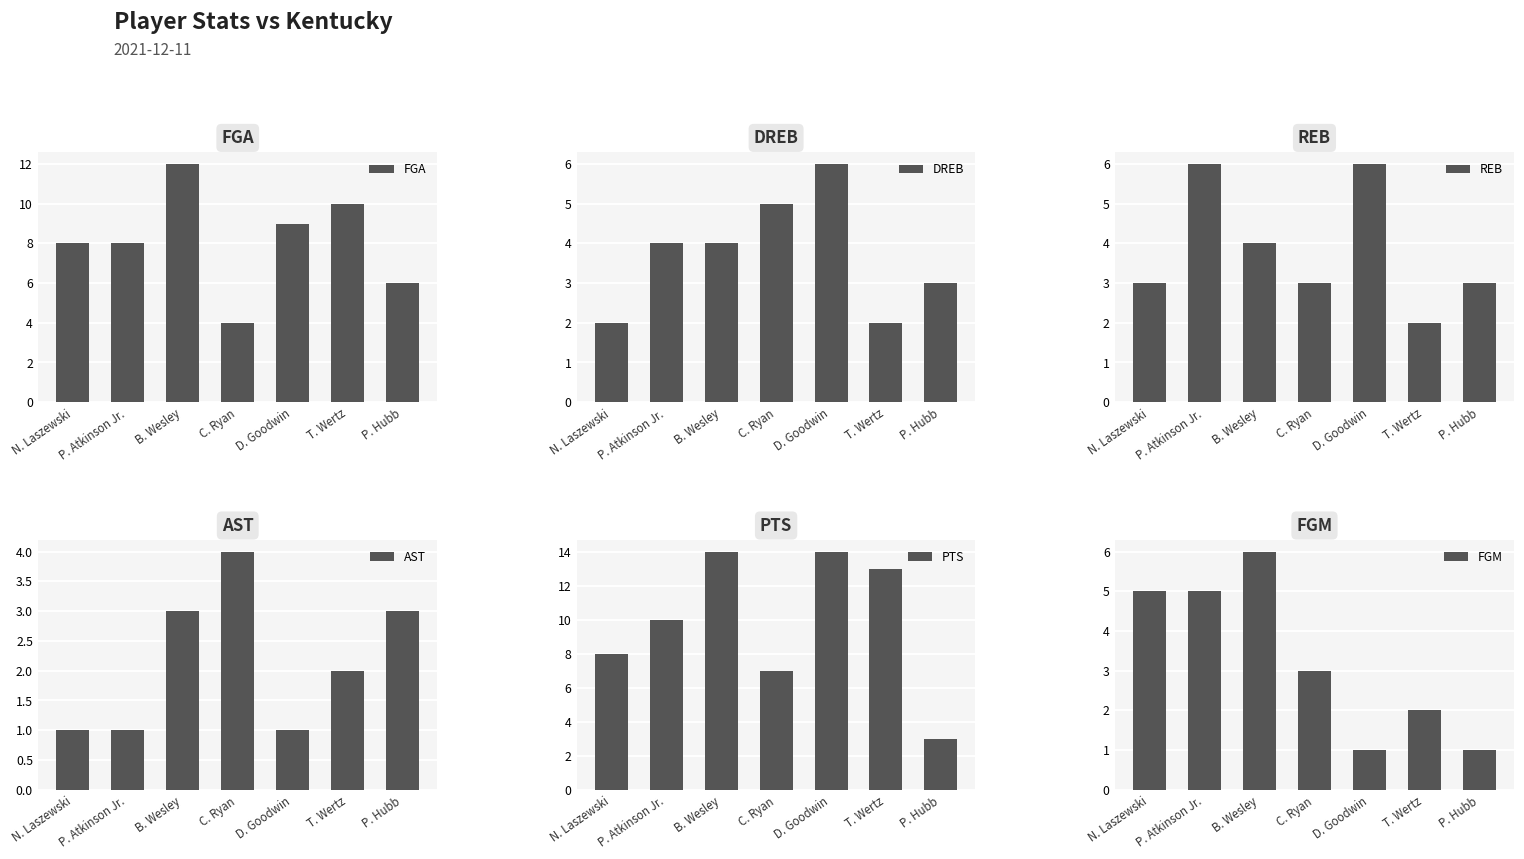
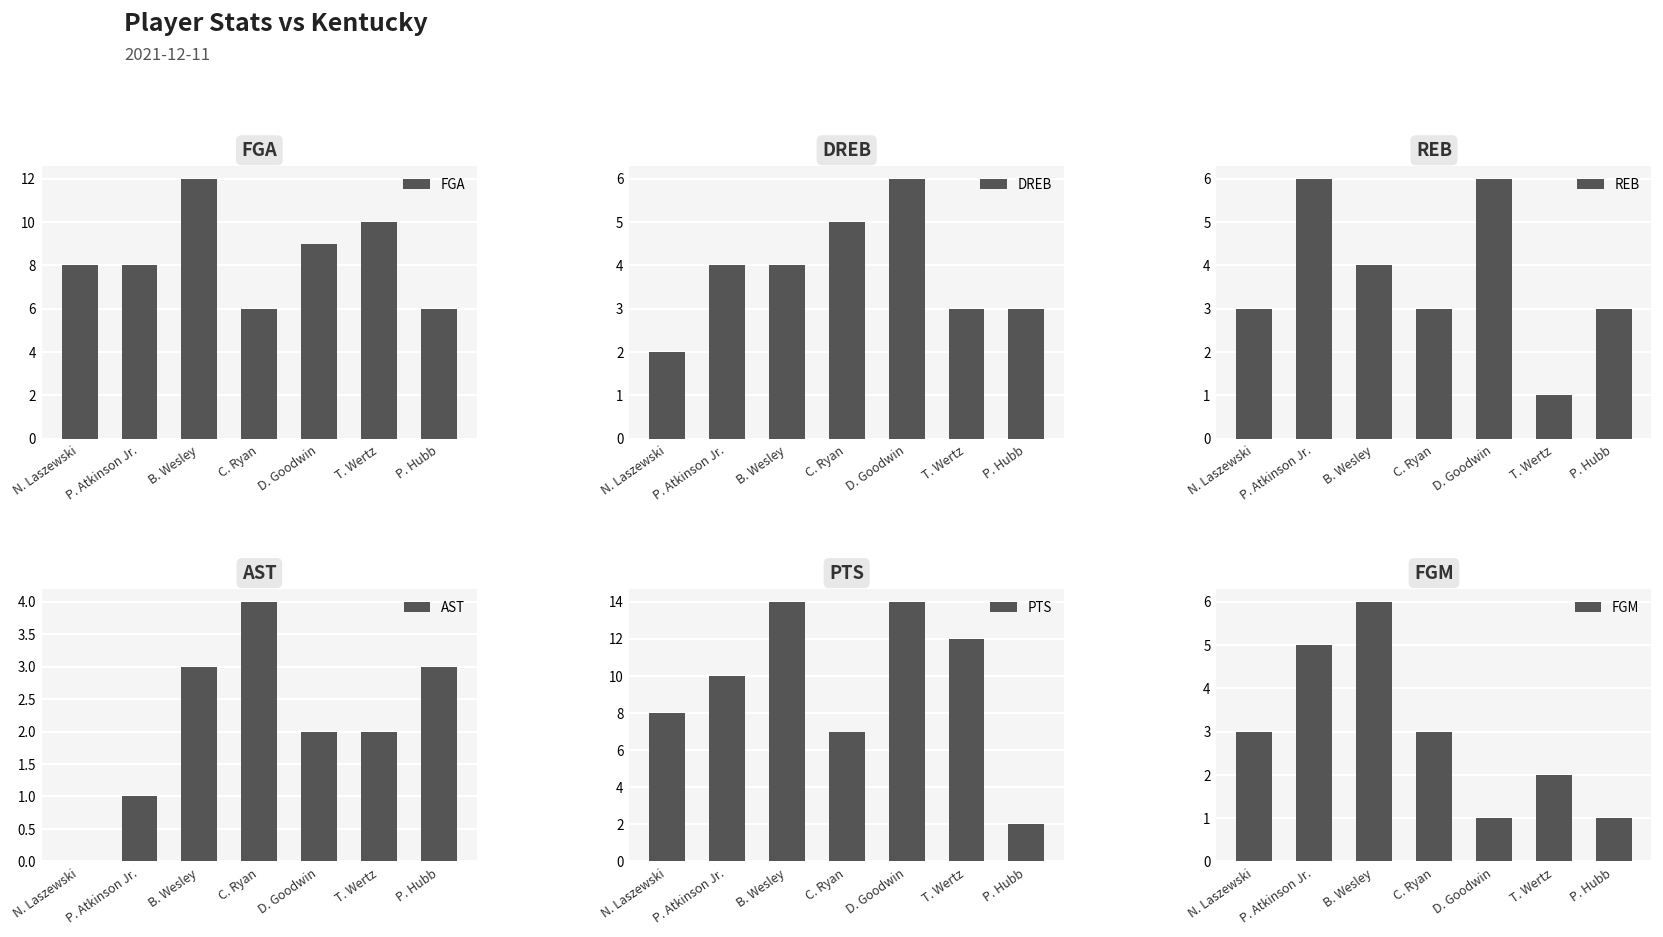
FGA, C. Ryan: 4 -> 6
DREB, T. Wertz: 2 -> 3
REB, T. Wertz: 2 -> 1
AST, N. Laszewski: 1 -> 0
AST, D. Goodwin: 1 -> 2
PTS, T. Wertz: 13 -> 12
PTS, P. Hubb: 3 -> 2
FGM, N. Laszewski: 5 -> 3
